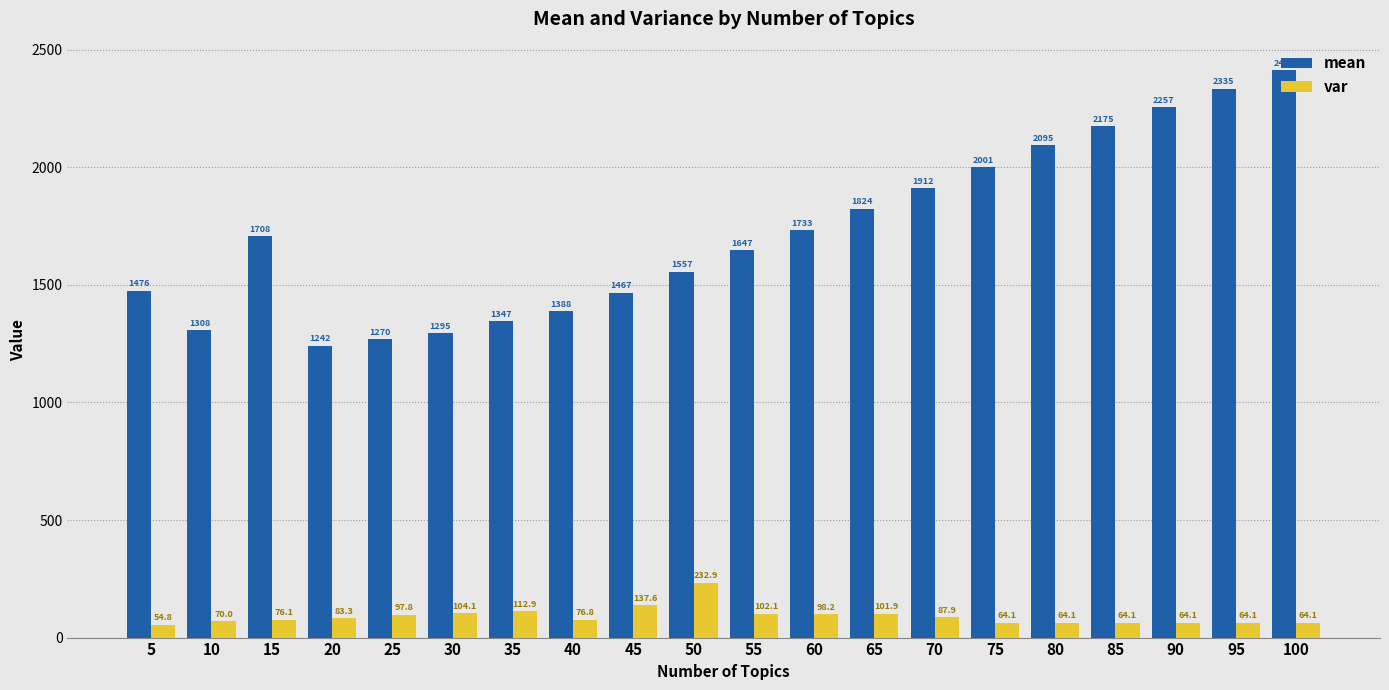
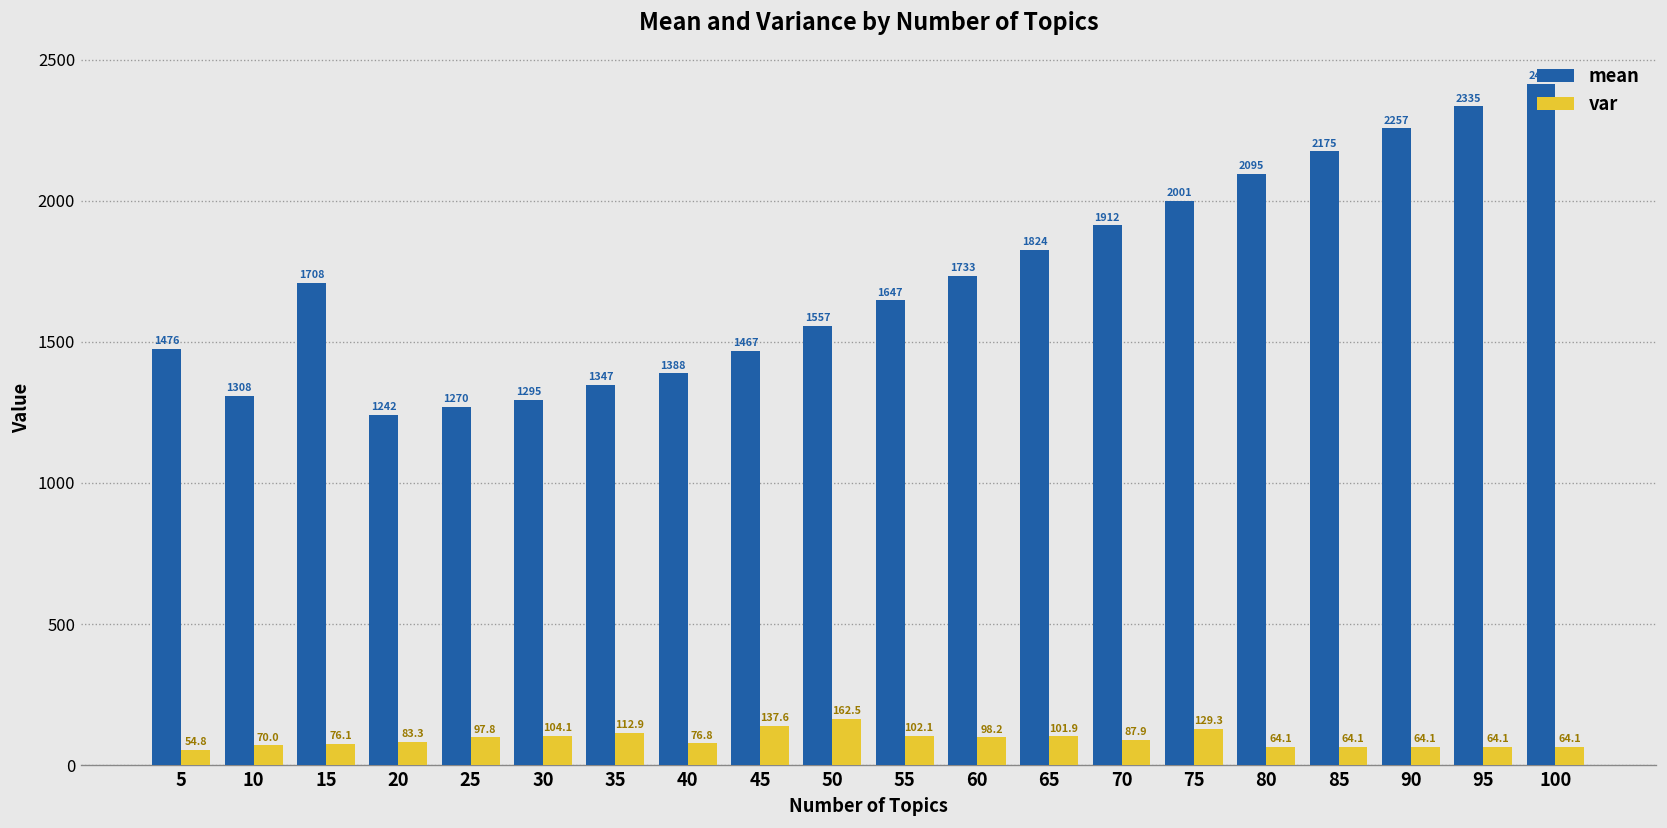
var, 50: 232.9 -> 162.5
var, 75: 64.1 -> 129.3
